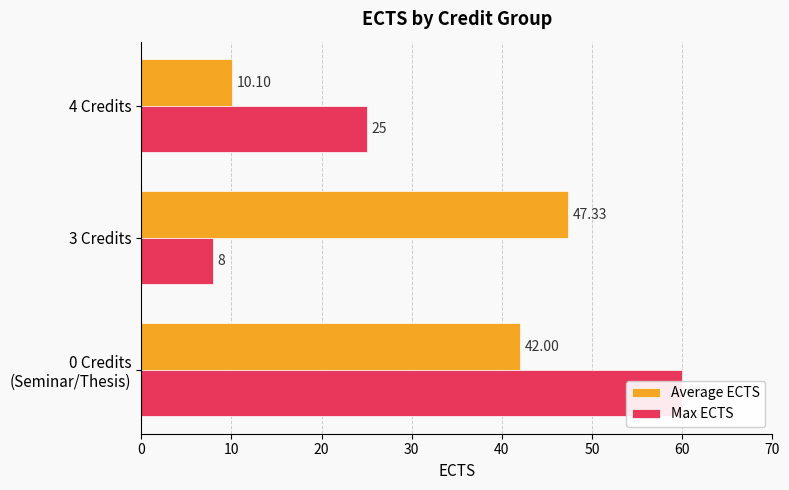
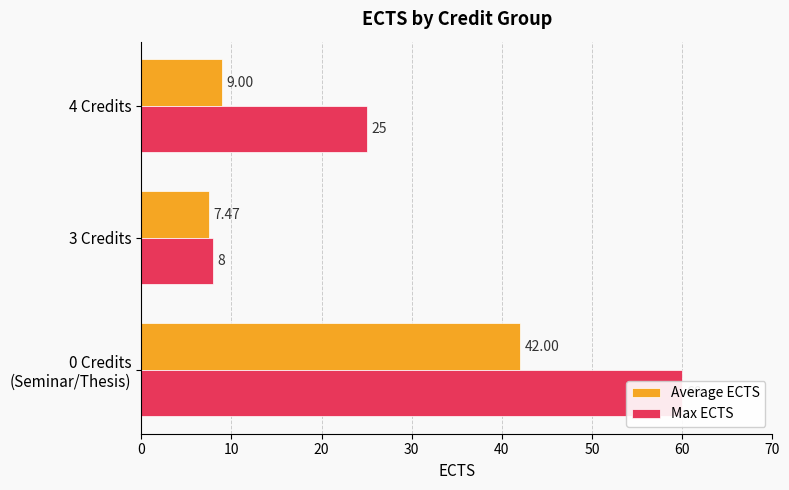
Average ECTS, 4 Credits: 10.10 -> 9.00
Average ECTS, 3 Credits: 47.33 -> 7.47
